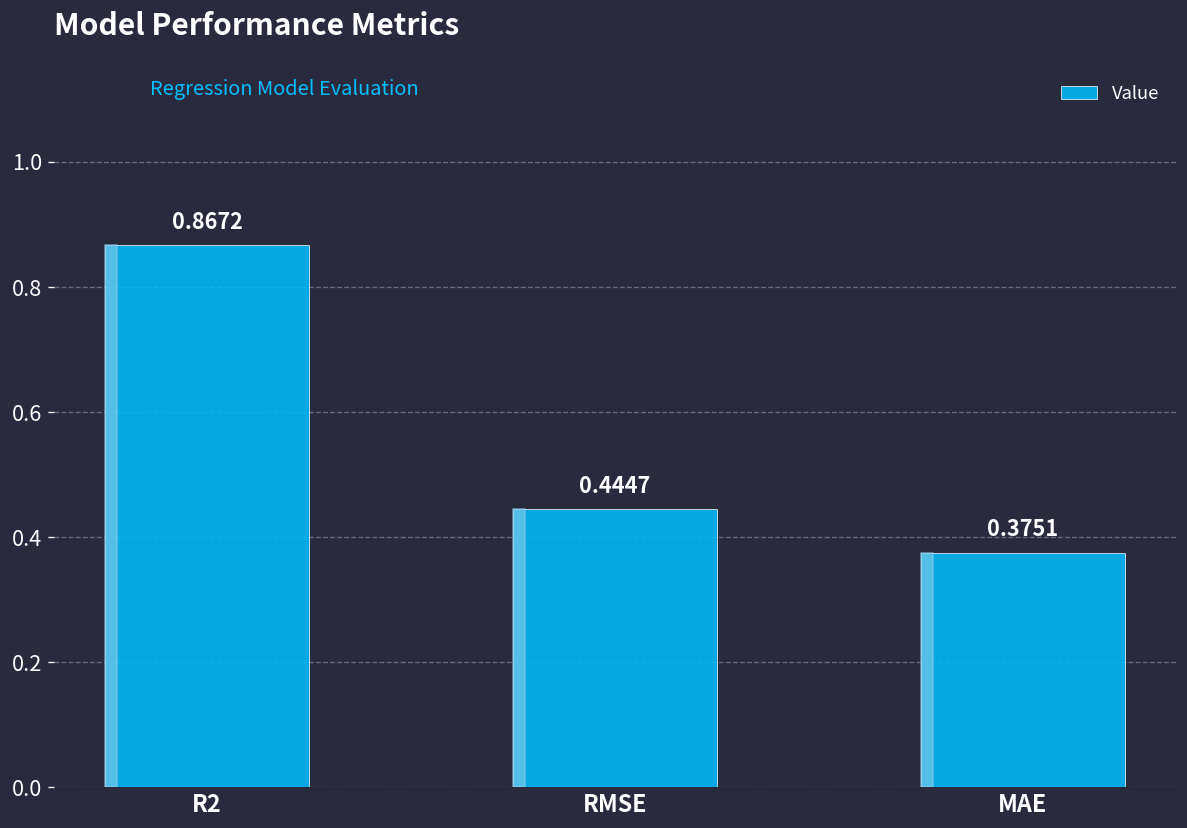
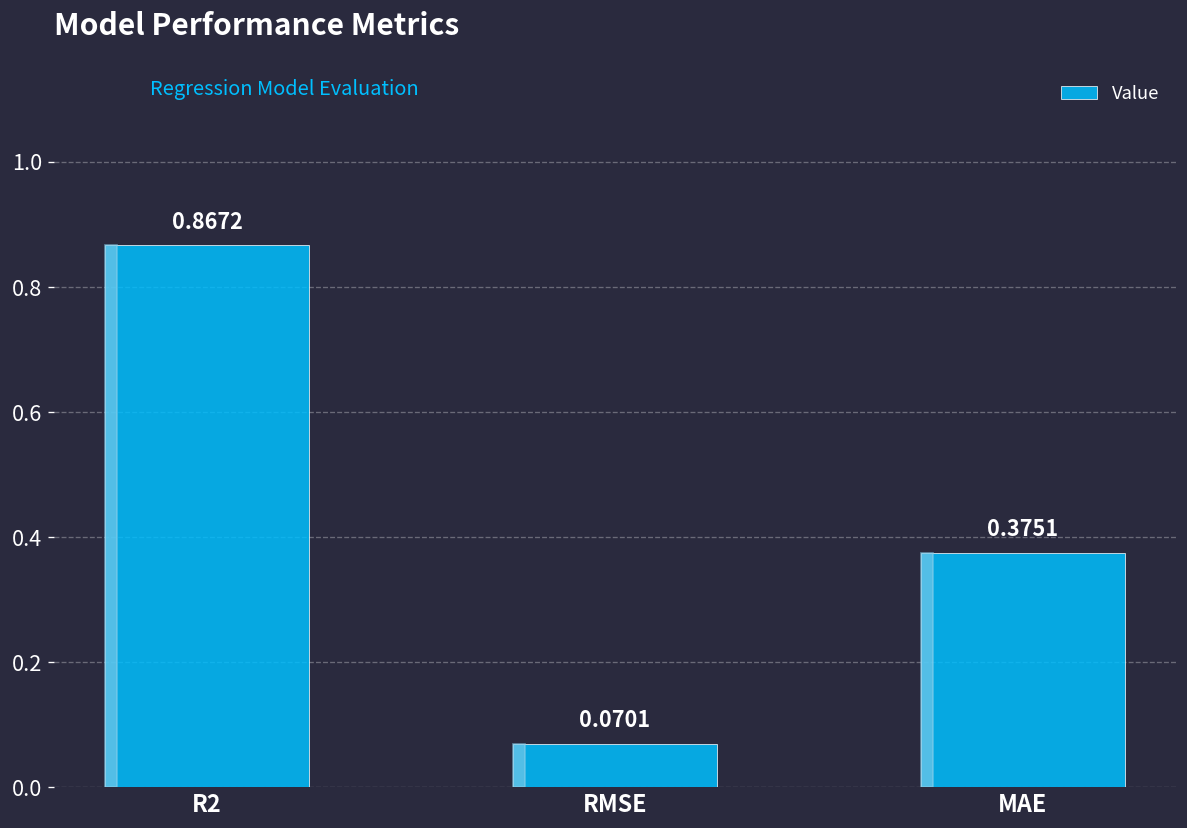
RMSE: 0.4447 -> 0.0701
